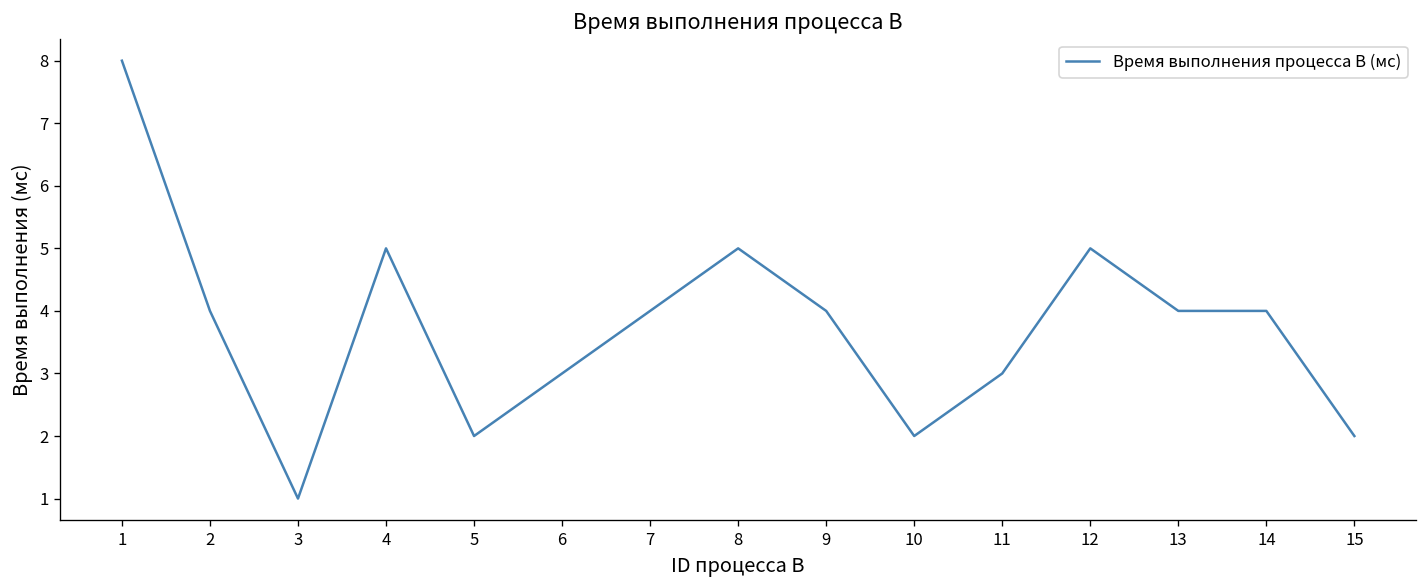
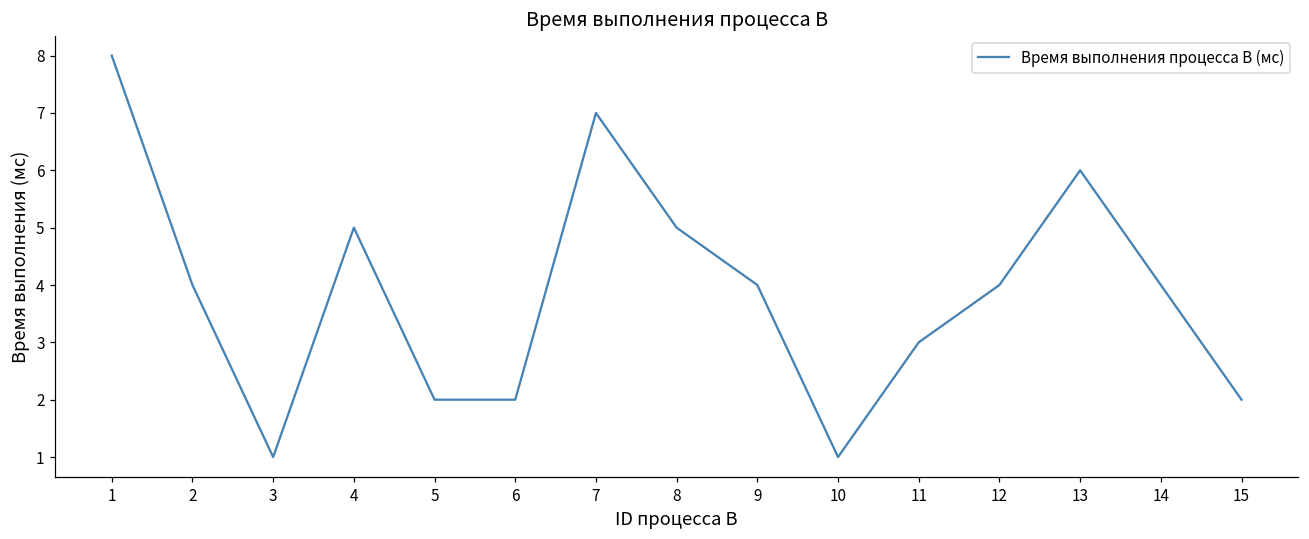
6: 3 -> 2
7: 4 -> 7
10: 2 -> 1
12: 5 -> 4
13: 4 -> 6
